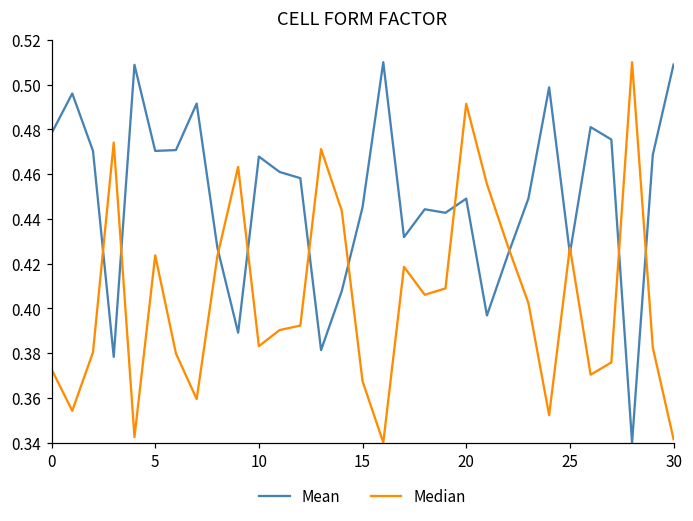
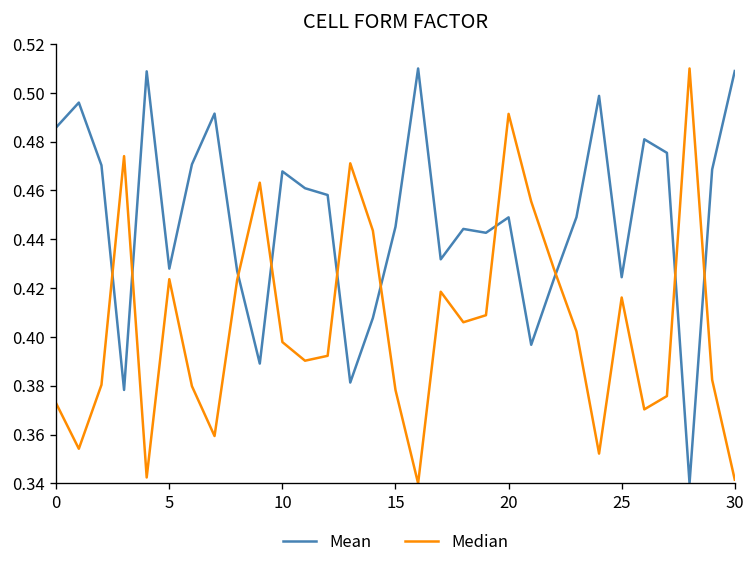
Mean, 0: 0.478 -> 0.486
Mean, 5: 0.470 -> 0.428
Median, 10: 0.383 -> 0.398
Median, 15: 0.367 -> 0.378
Median, 25: 0.427 -> 0.416
